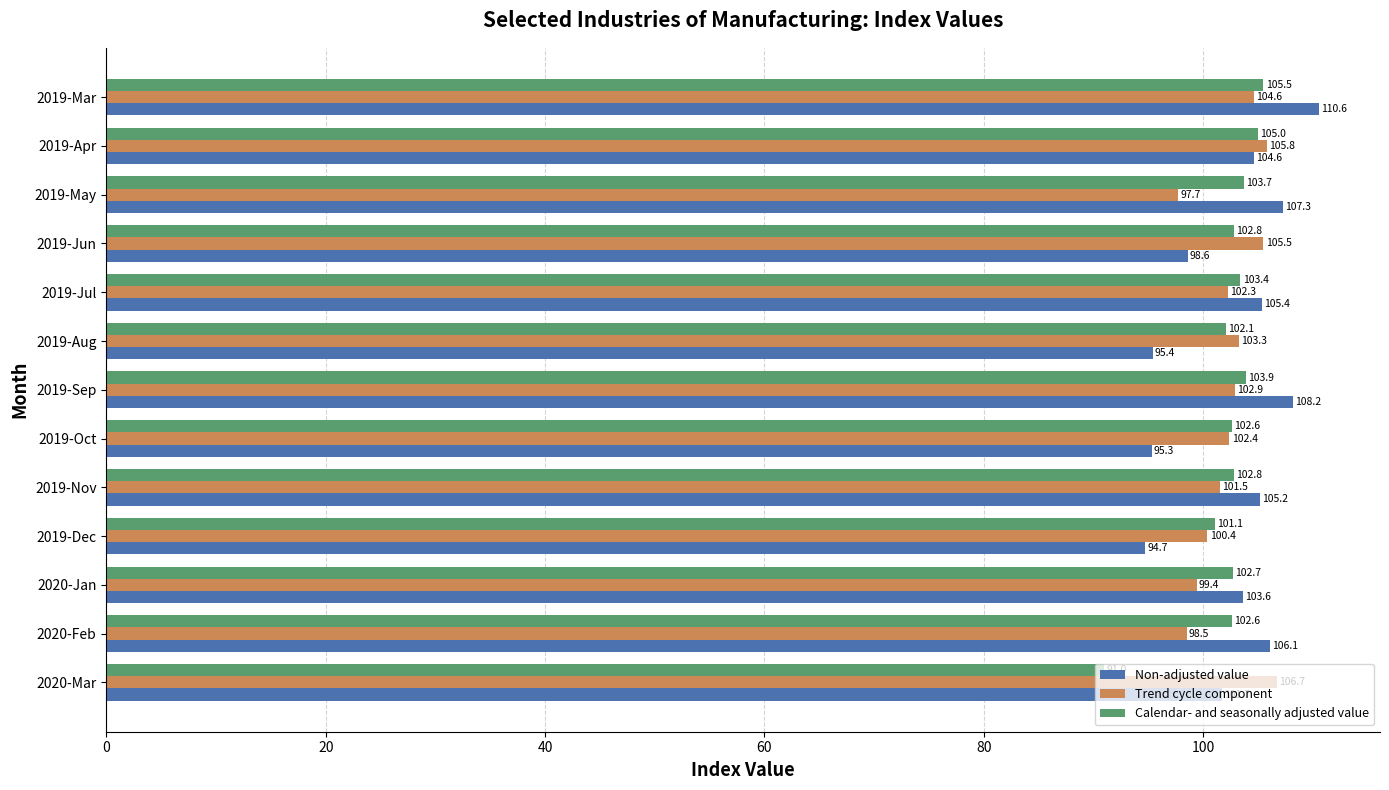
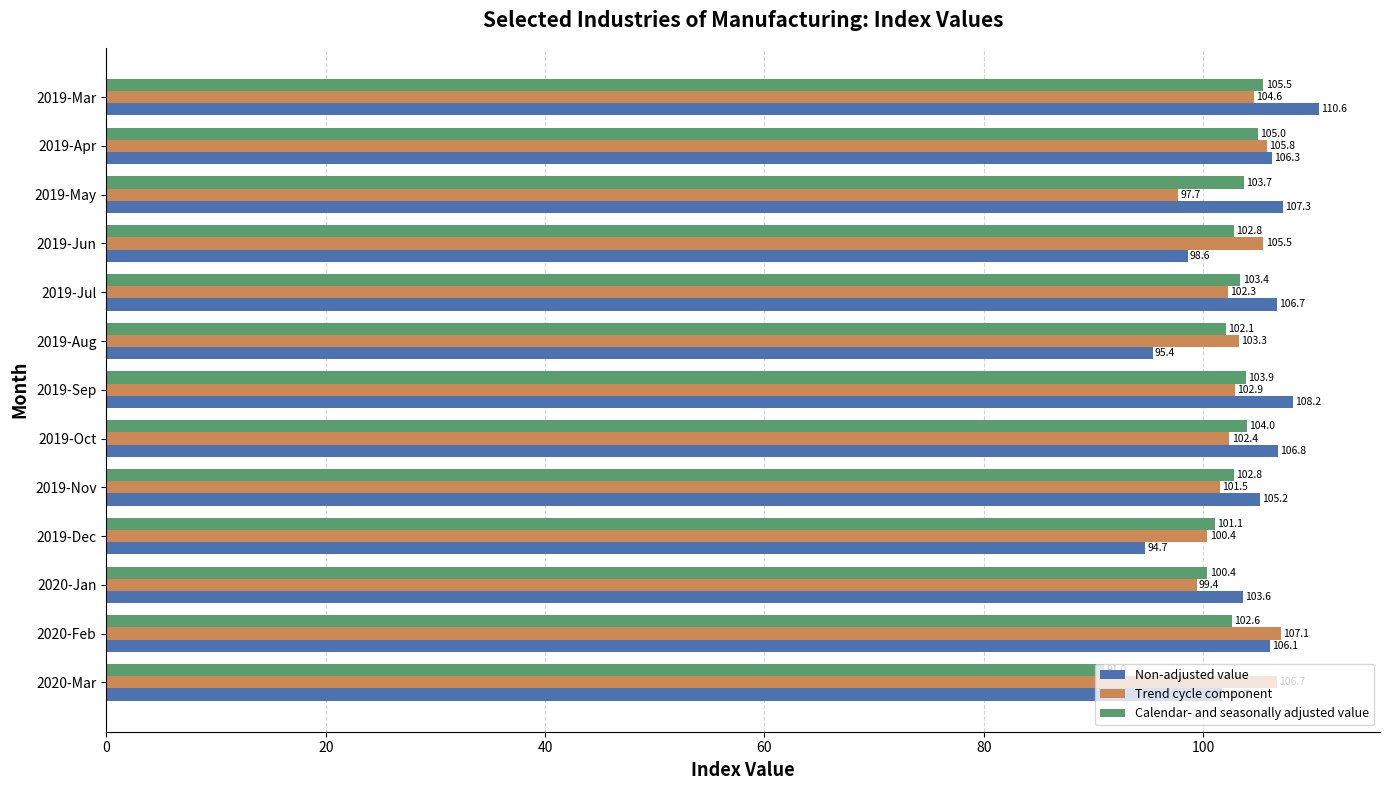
Non-adjusted value, 2019-Apr: 104.6 -> 106.3
Non-adjusted value, 2019-Jul: 105.4 -> 106.7
Calendar- and seasonally adjusted value, 2019-Oct: 102.6 -> 104.0
Non-adjusted value, 2019-Oct: 95.3 -> 106.8
Calendar- and seasonally adjusted value, 2020-Jan: 102.7 -> 100.4
Trend cycle component, 2020-Feb: 98.5 -> 107.1
